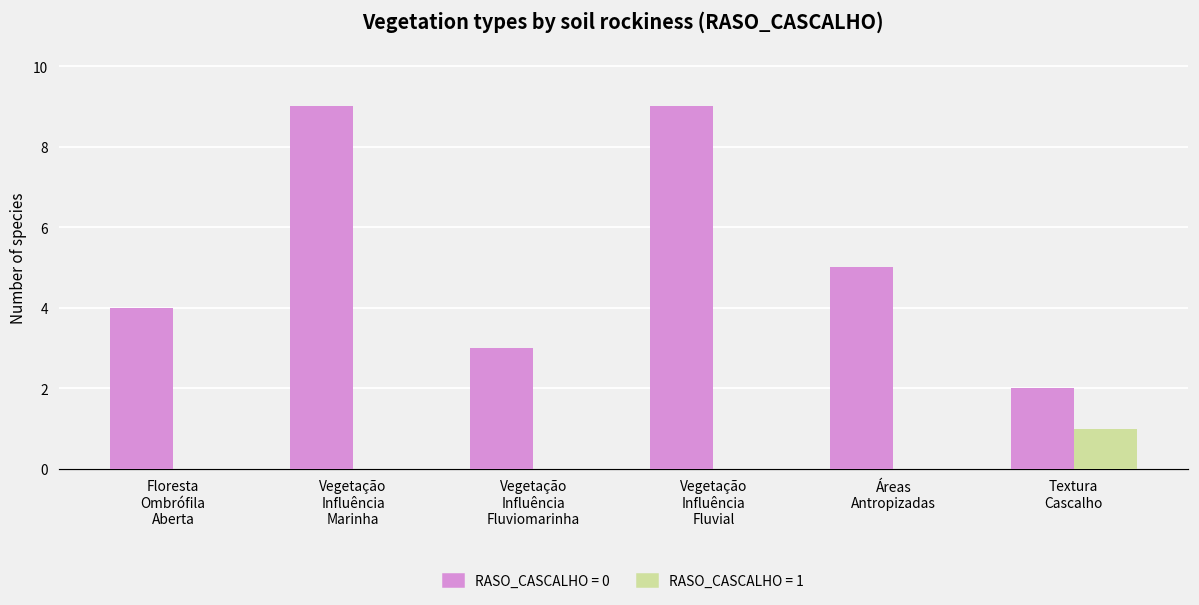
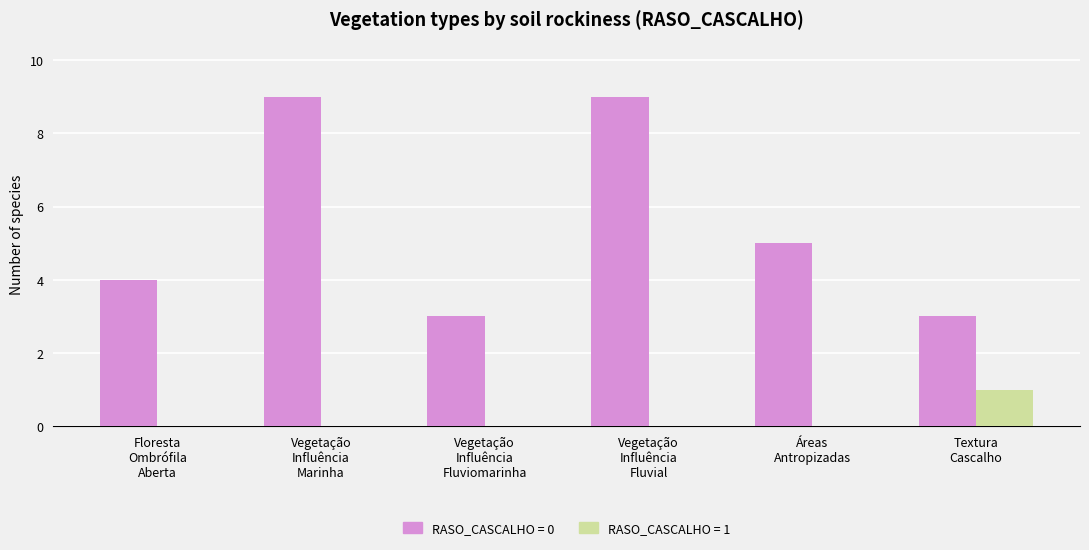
RASO_CASCALHO = 0, Textura Cascalho: 2 -> 3
